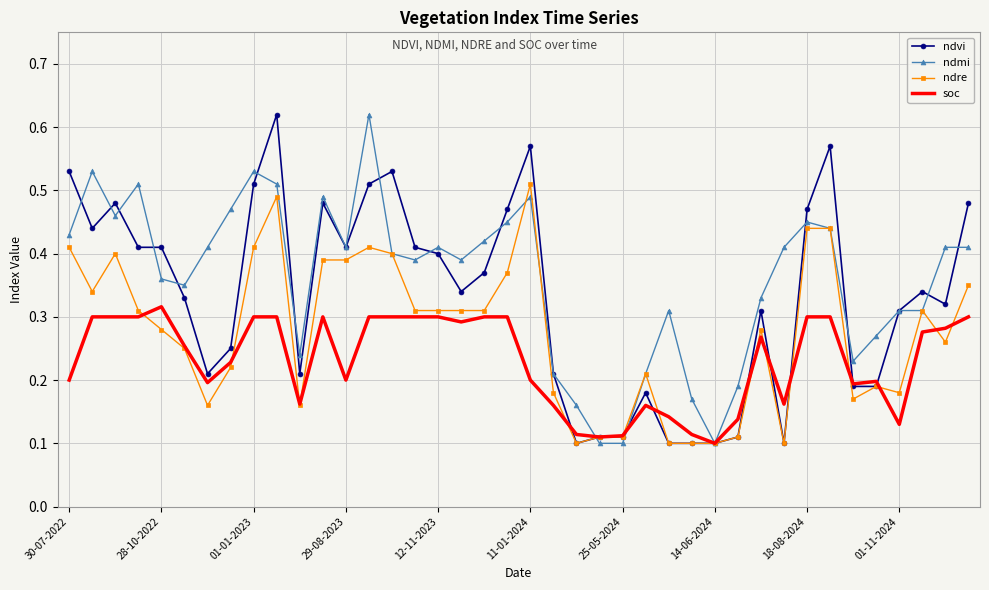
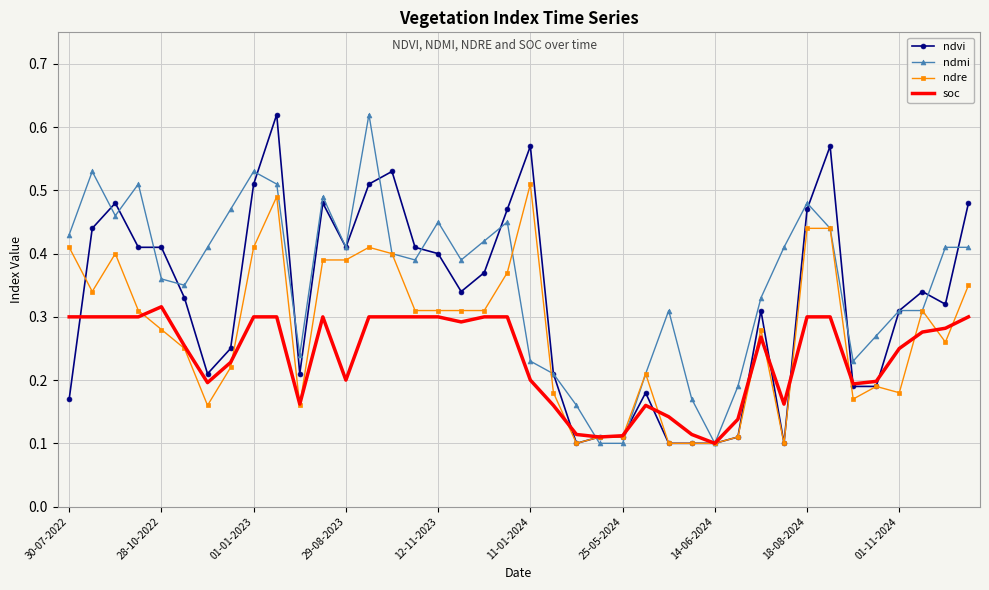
ndvi, 30-07-2022: 0.53 -> 0.17
soc, 30-07-2022: 0.2 -> 0.3
ndmi, 12-11-2023: 0.41 -> 0.45
ndmi, 11-01-2024: 0.49 -> 0.23
ndmi, 18-08-2024: 0.45 -> 0.48
soc, 01-11-2024: 0.13 -> 0.25
